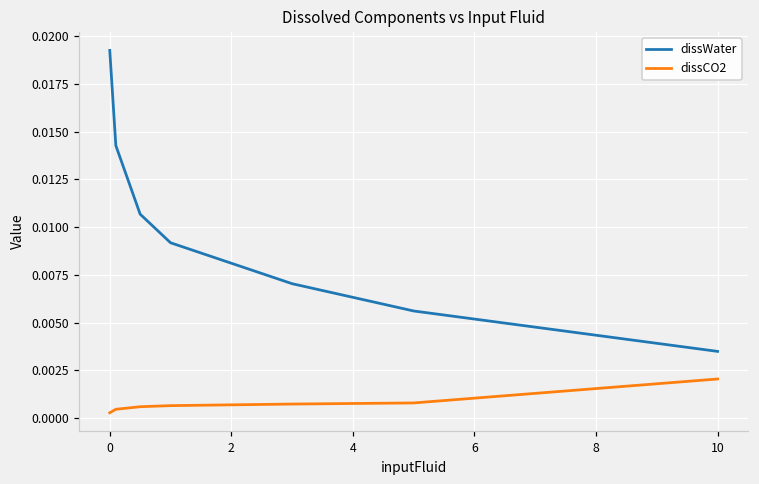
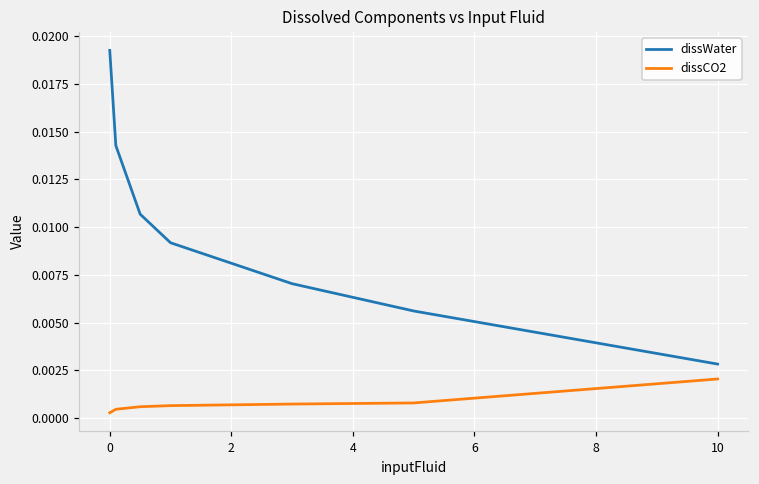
dissWater, 10: 0.0035 -> 0.0028
